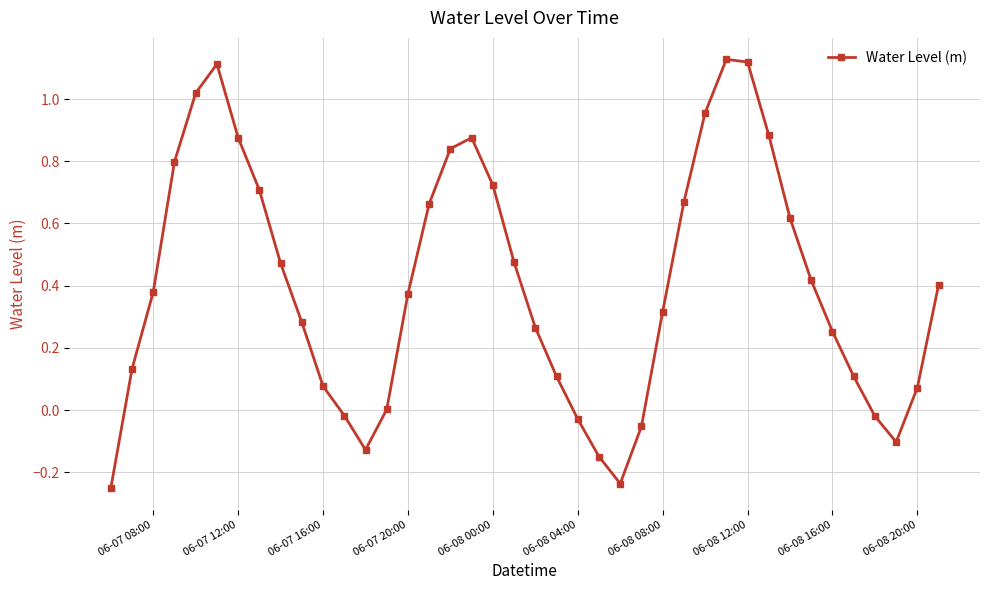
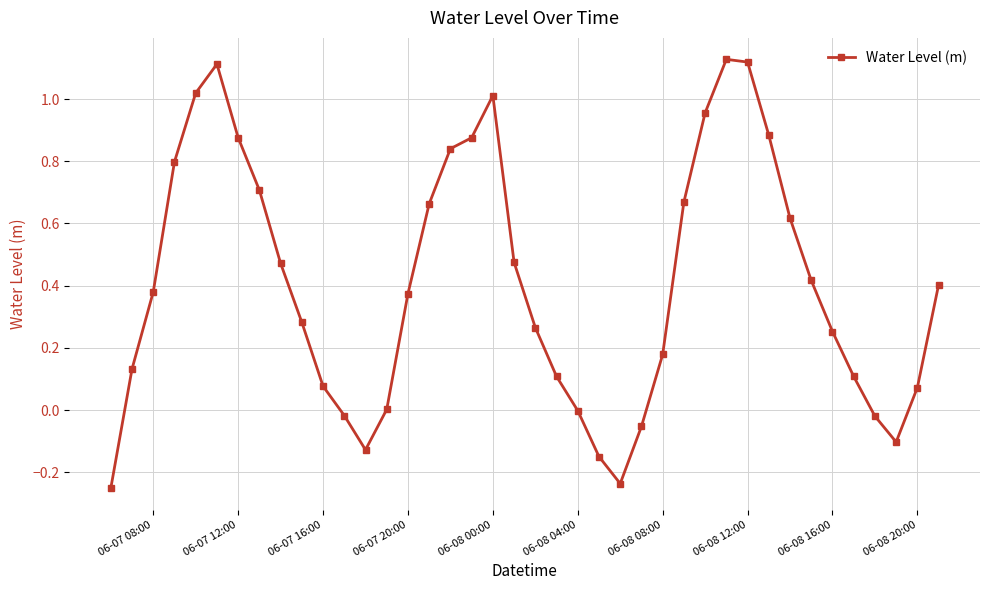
06-08 00:00: 0.72 -> 1.01
06-08 04:00: -0.03 -> 0.00
06-08 08:00: 0.32 -> 0.18
